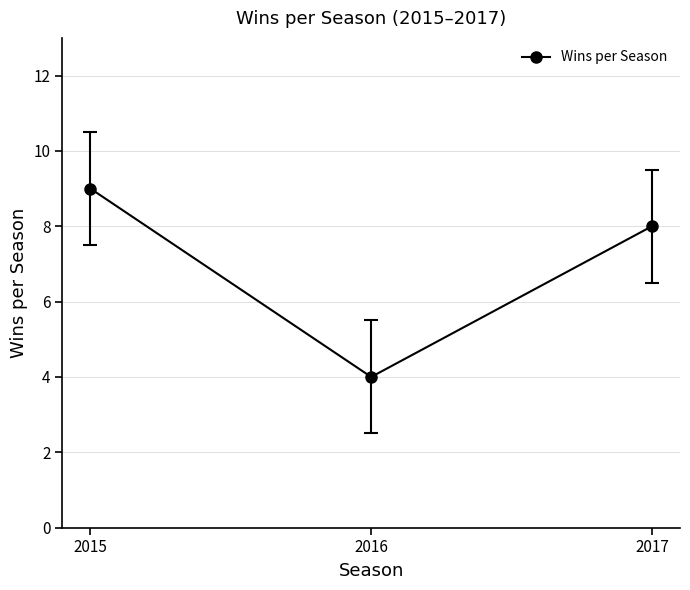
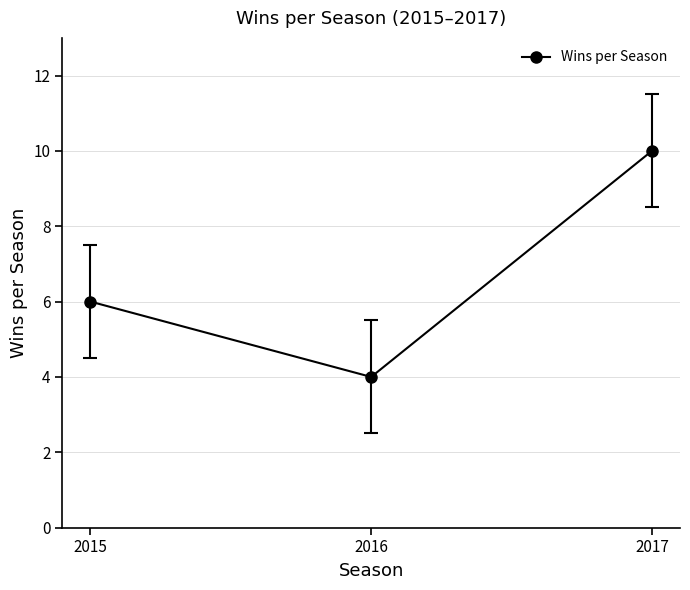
Wins per Season, 2015: 9 -> 6
Wins per Season, 2017: 8 -> 10
